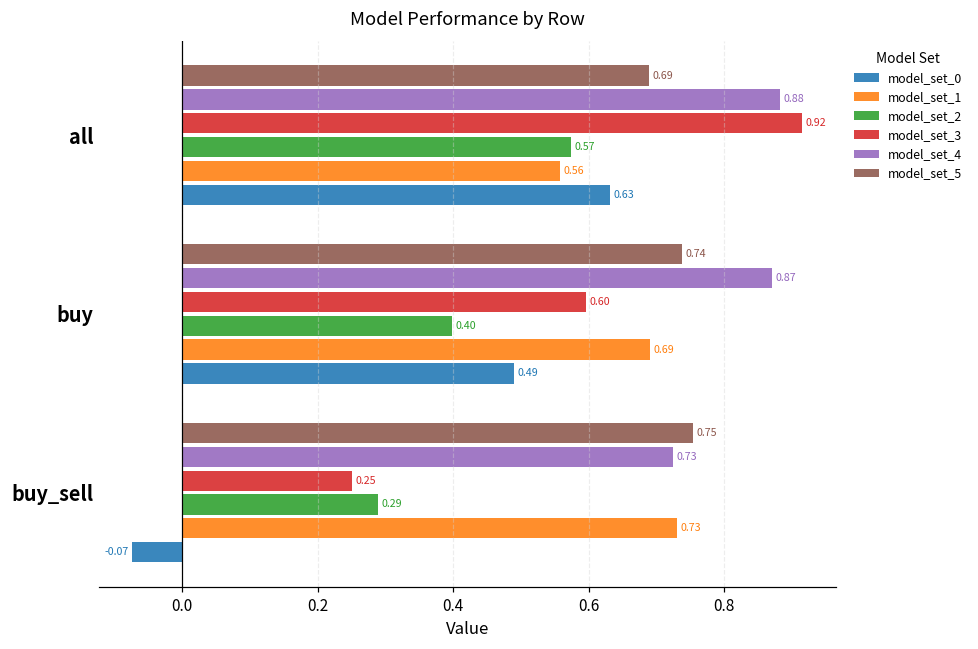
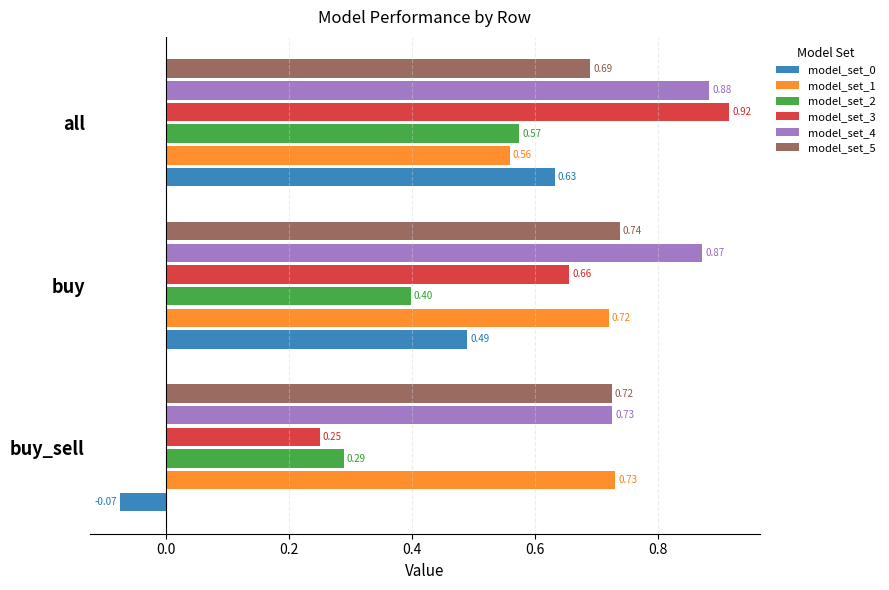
model_set_3, buy: 0.60 -> 0.66
model_set_1, buy: 0.69 -> 0.72
model_set_5, buy_sell: 0.75 -> 0.72
